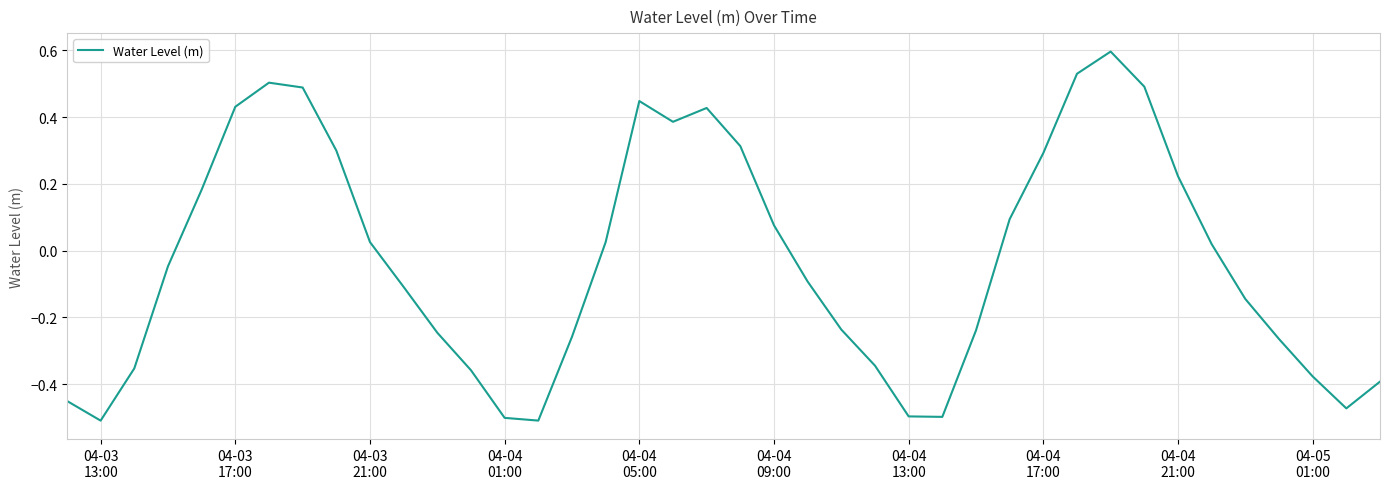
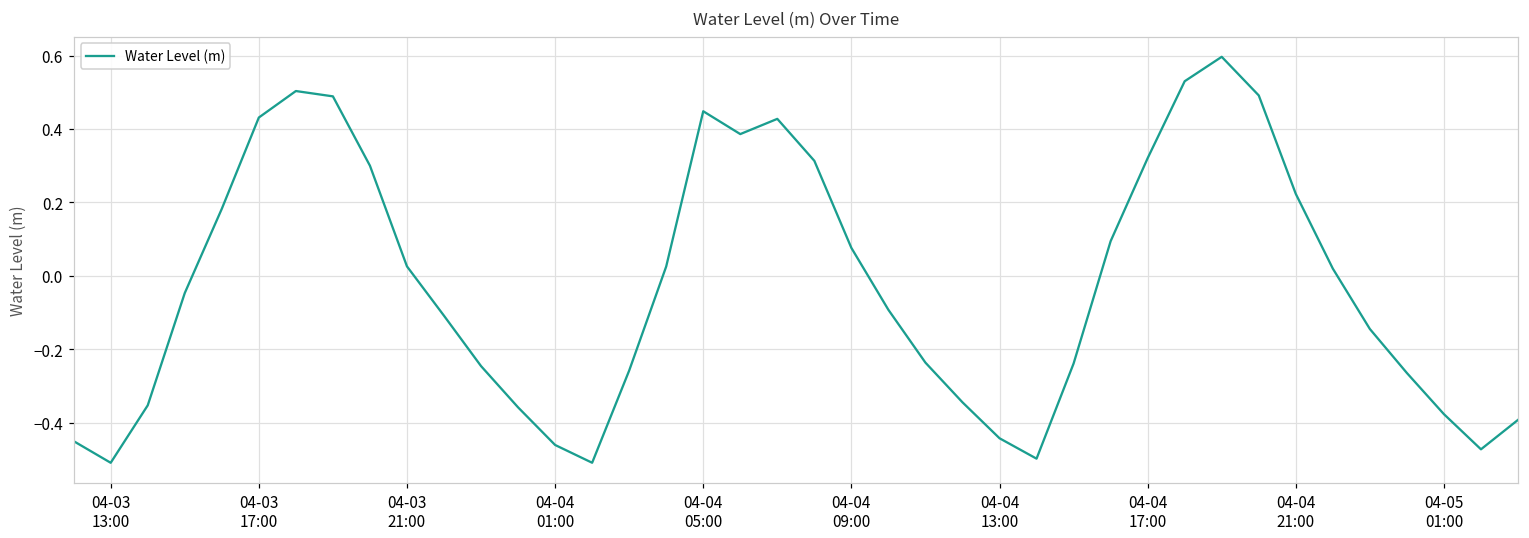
04-04 01:00: -0.50 -> -0.46
04-04 13:00: -0.50 -> -0.44
04-04 17:00: 0.29 -> 0.32
